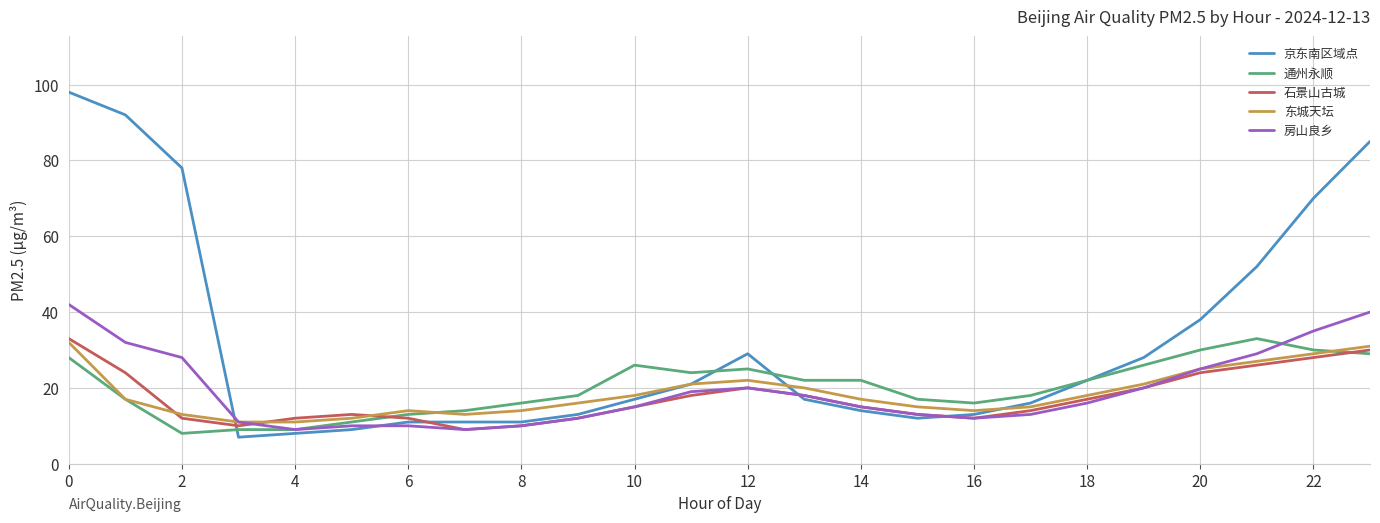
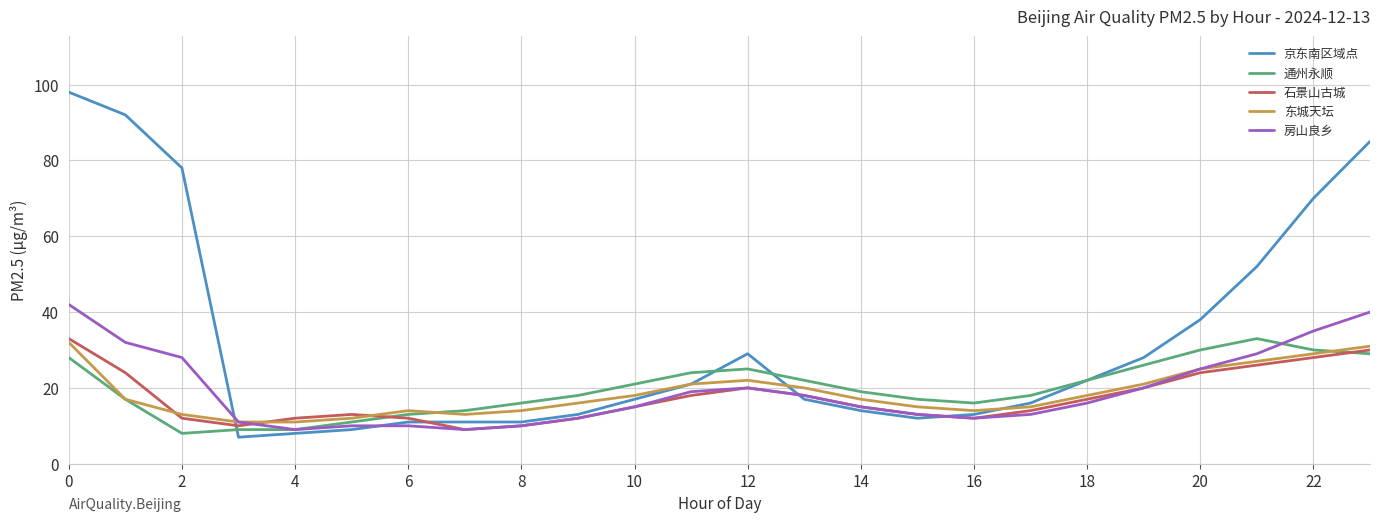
通州永顺, 10: 26 -> 21
通州永顺, 14: 22 -> 19
